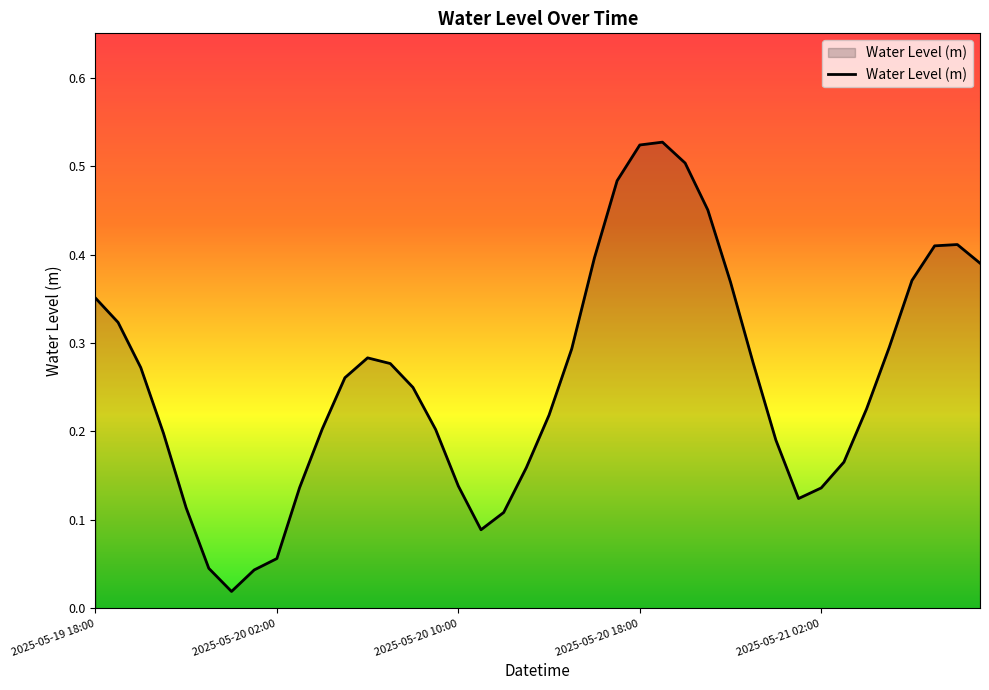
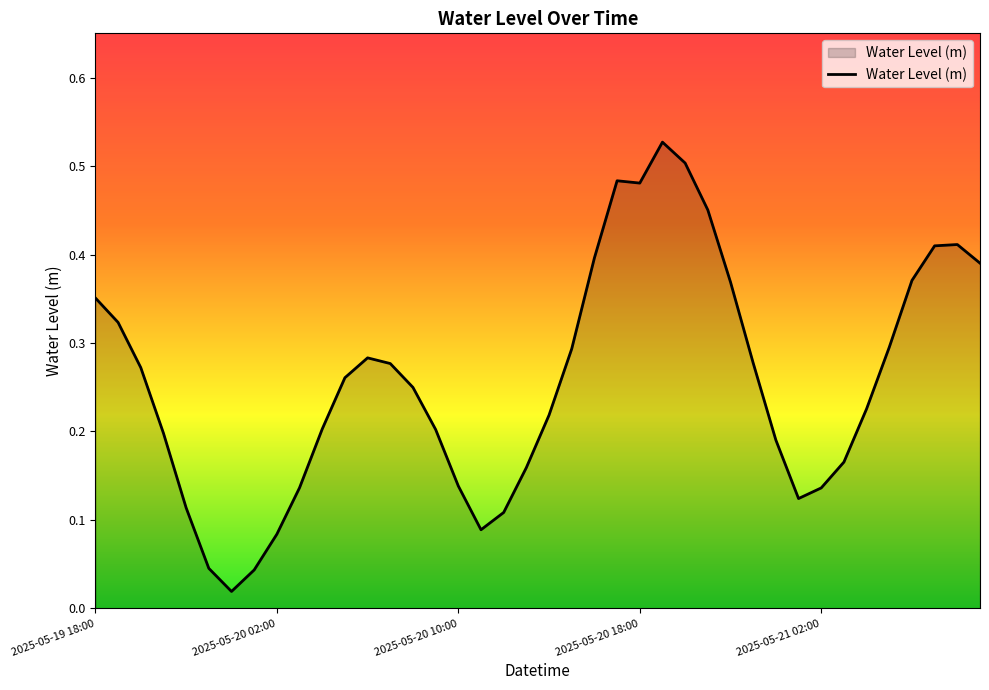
2025-05-20 02:00: 0.06 -> 0.08
2025-05-20 18:00: 0.52 -> 0.48
